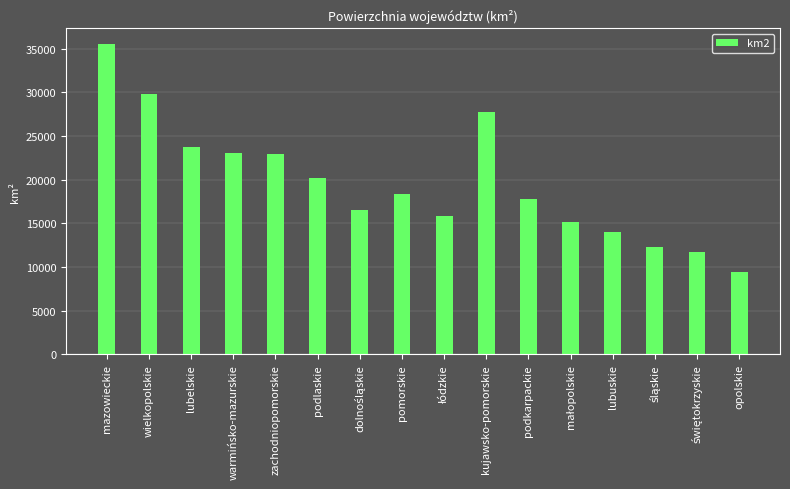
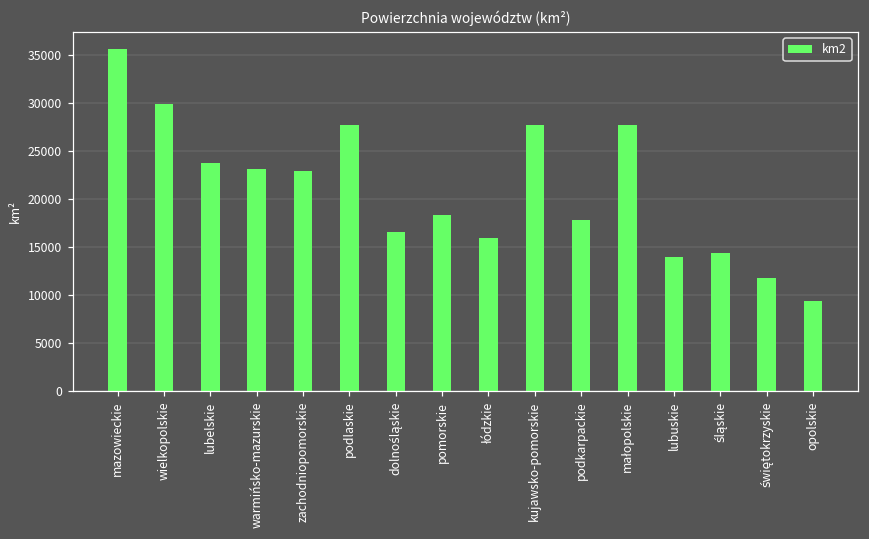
podlaskie: 20000 -> 28000
małopolskie: 15000 -> 28000
śląskie: 12000 -> 14000
